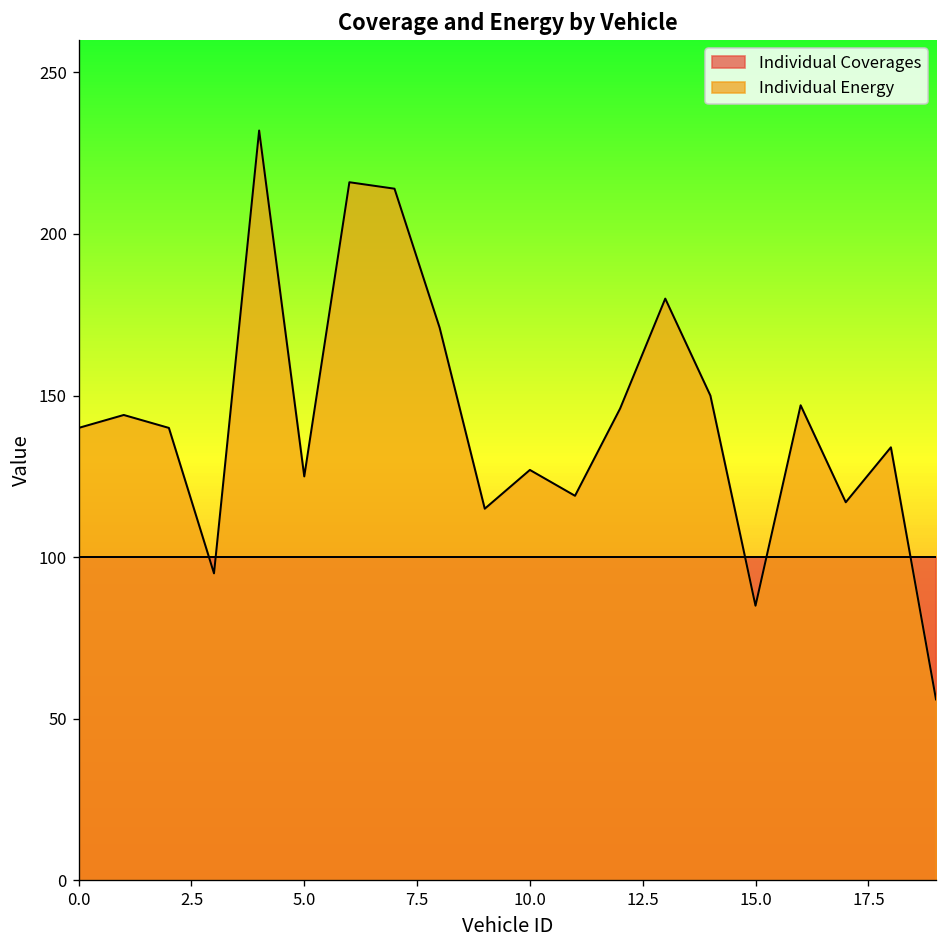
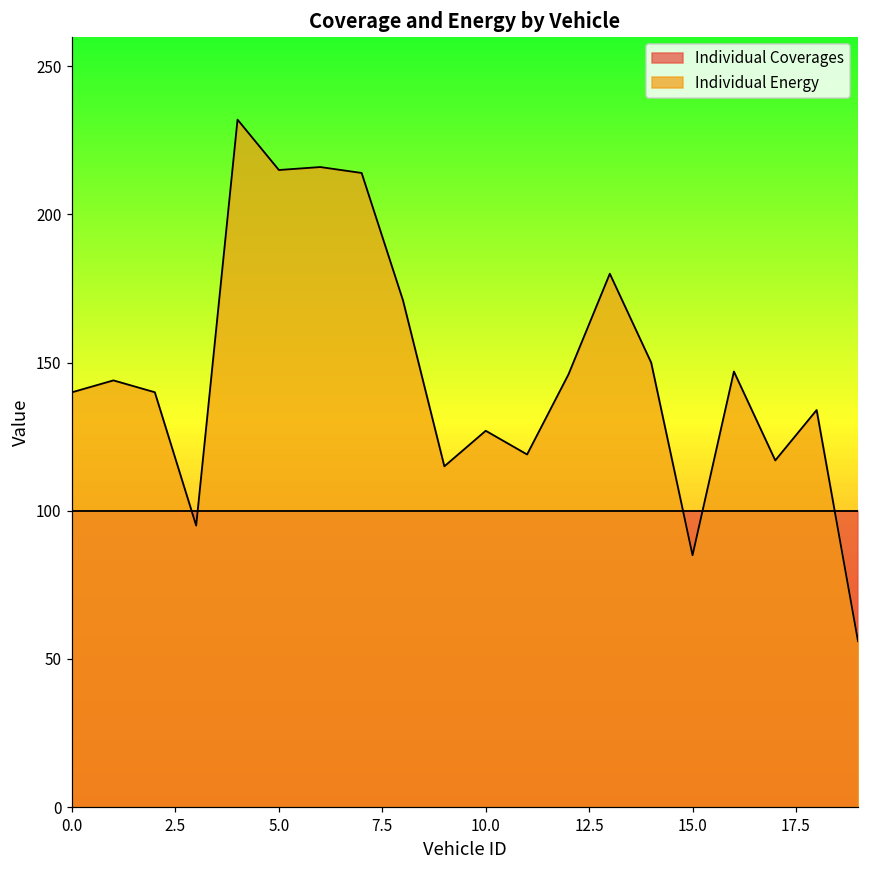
Individual Energy, 5.0: 125 -> 215
